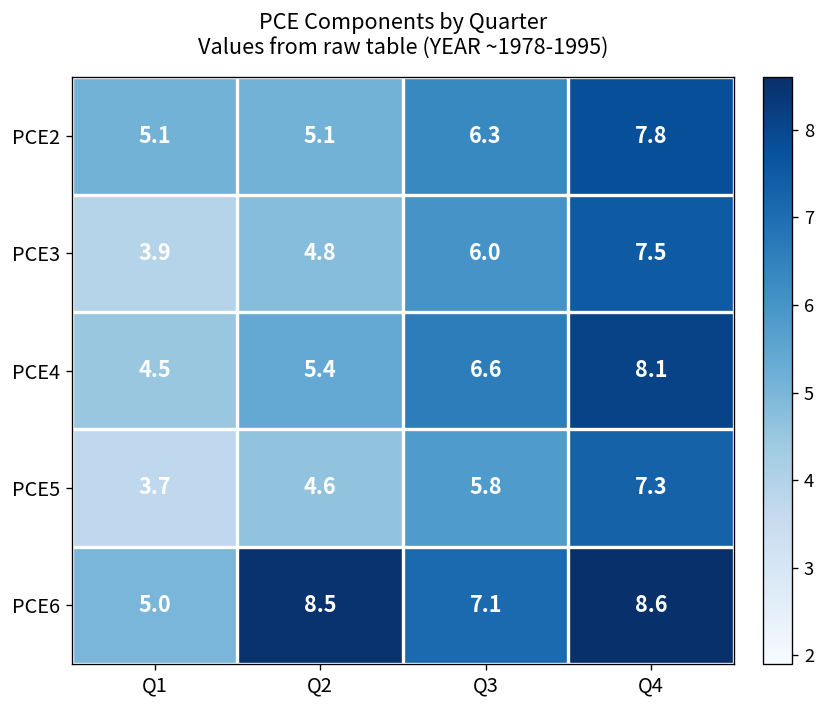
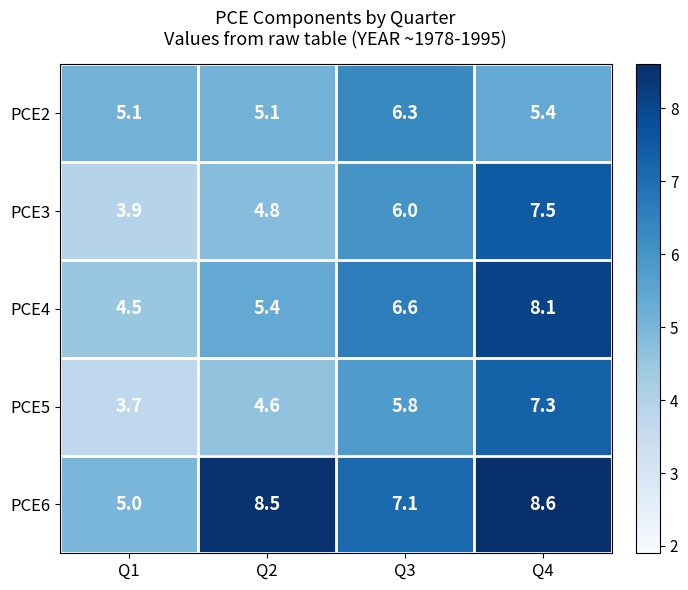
PCE2, Q4: 7.8 -> 5.4
